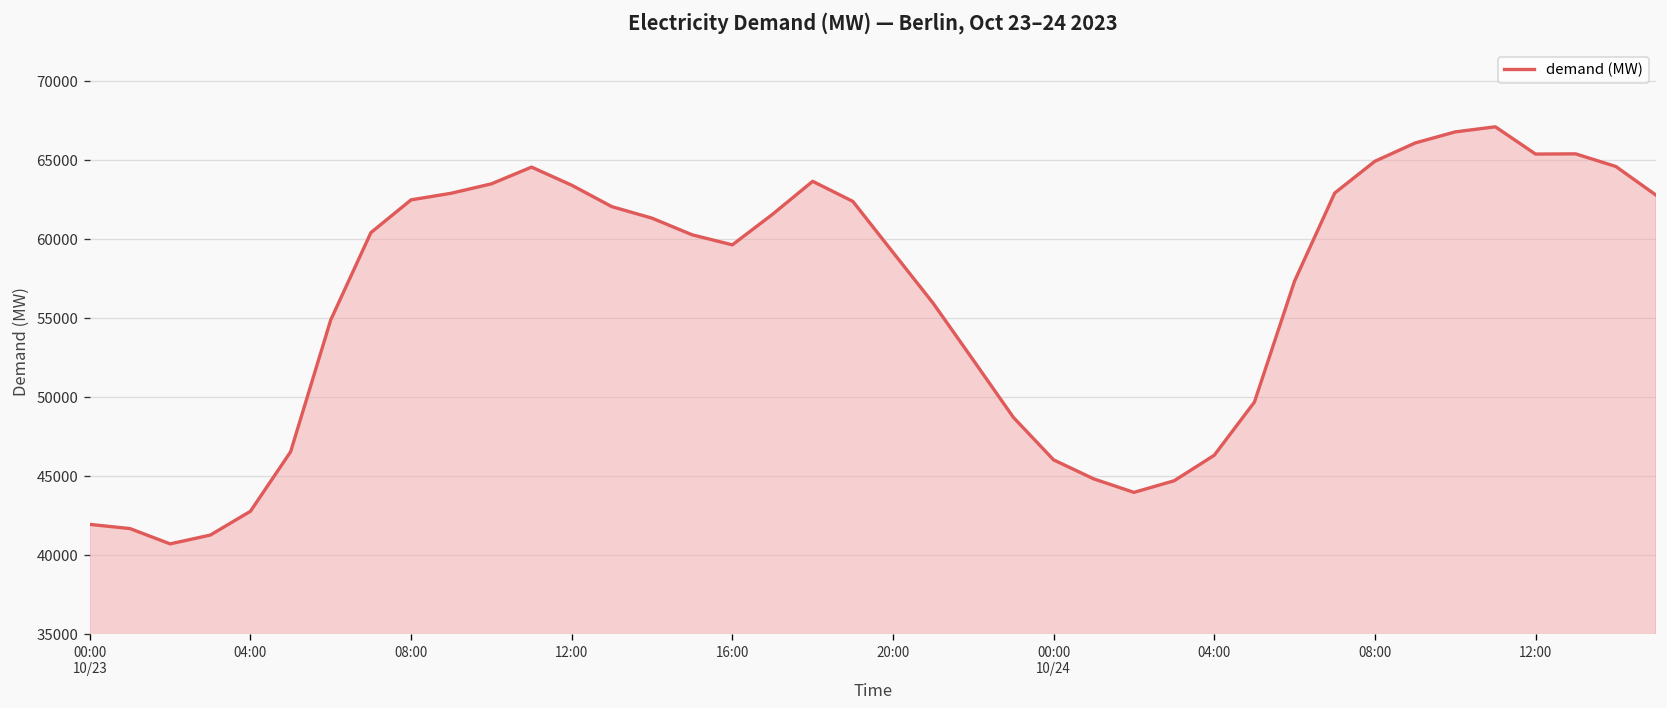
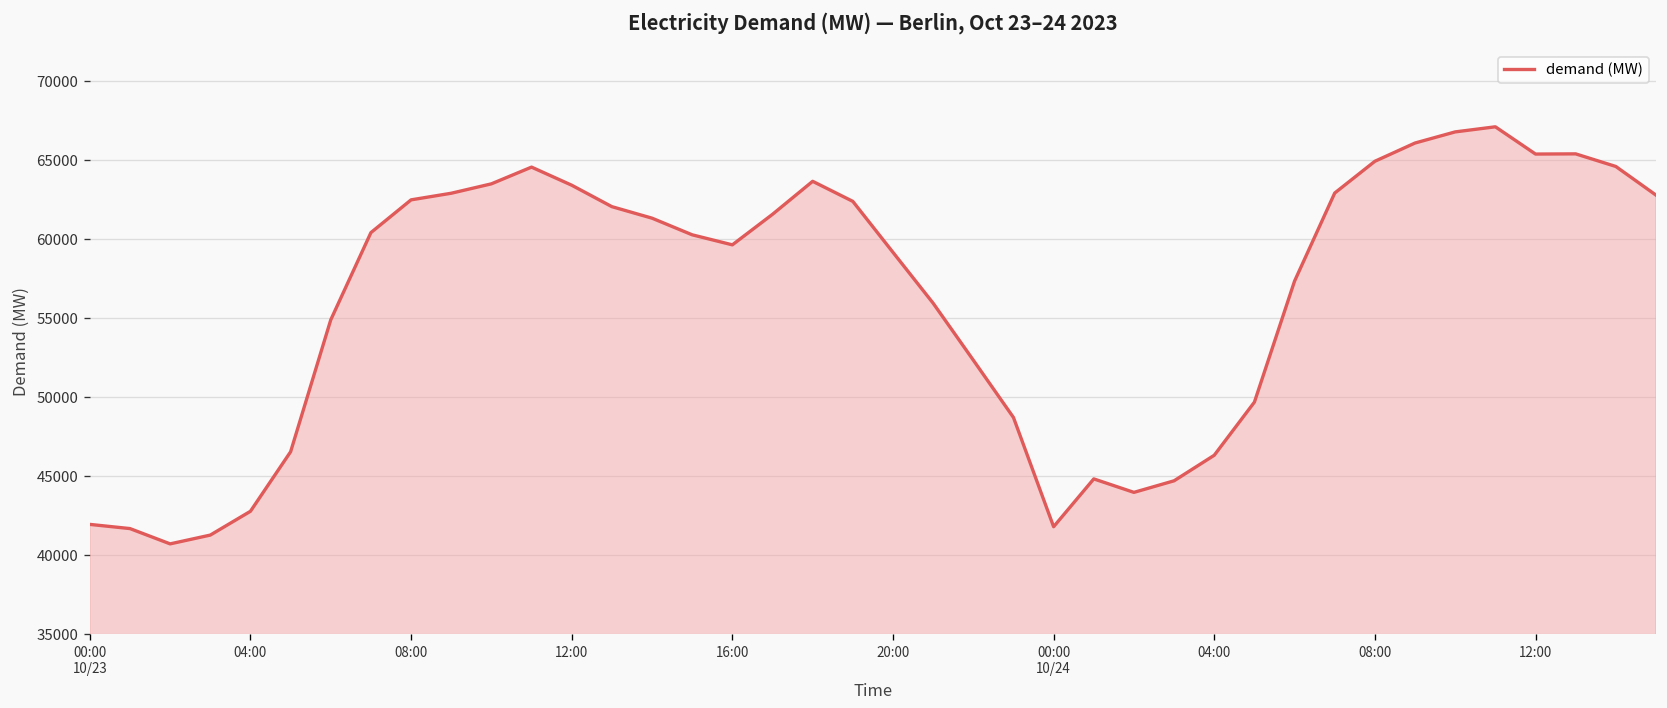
00:00 10/24: 46000 -> 41800
